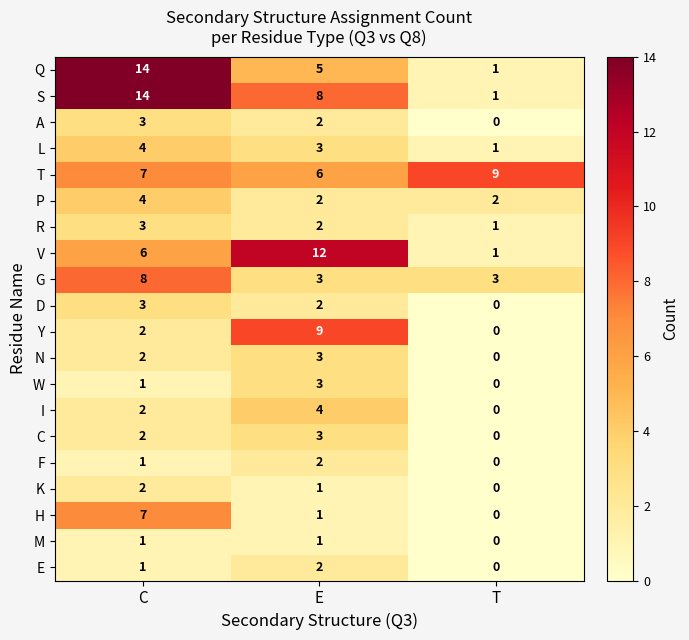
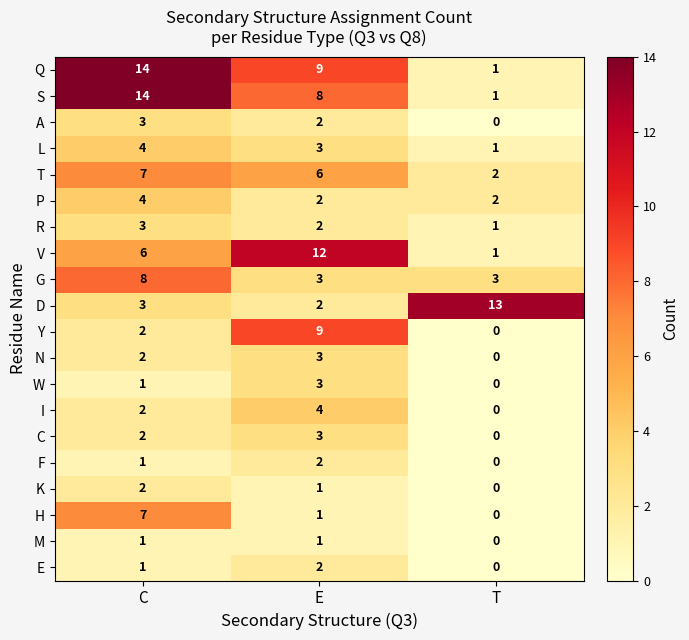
Q, E: 5 -> 9
T, T: 9 -> 2
D, T: 0 -> 13
